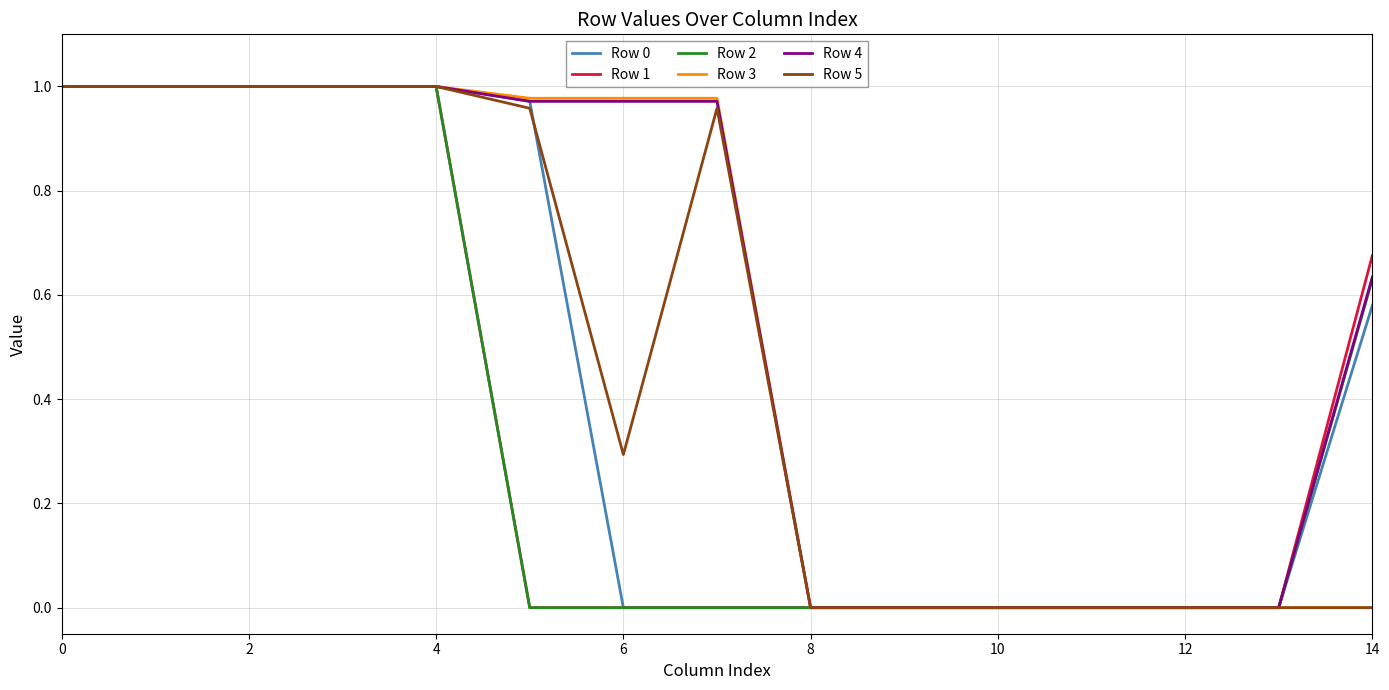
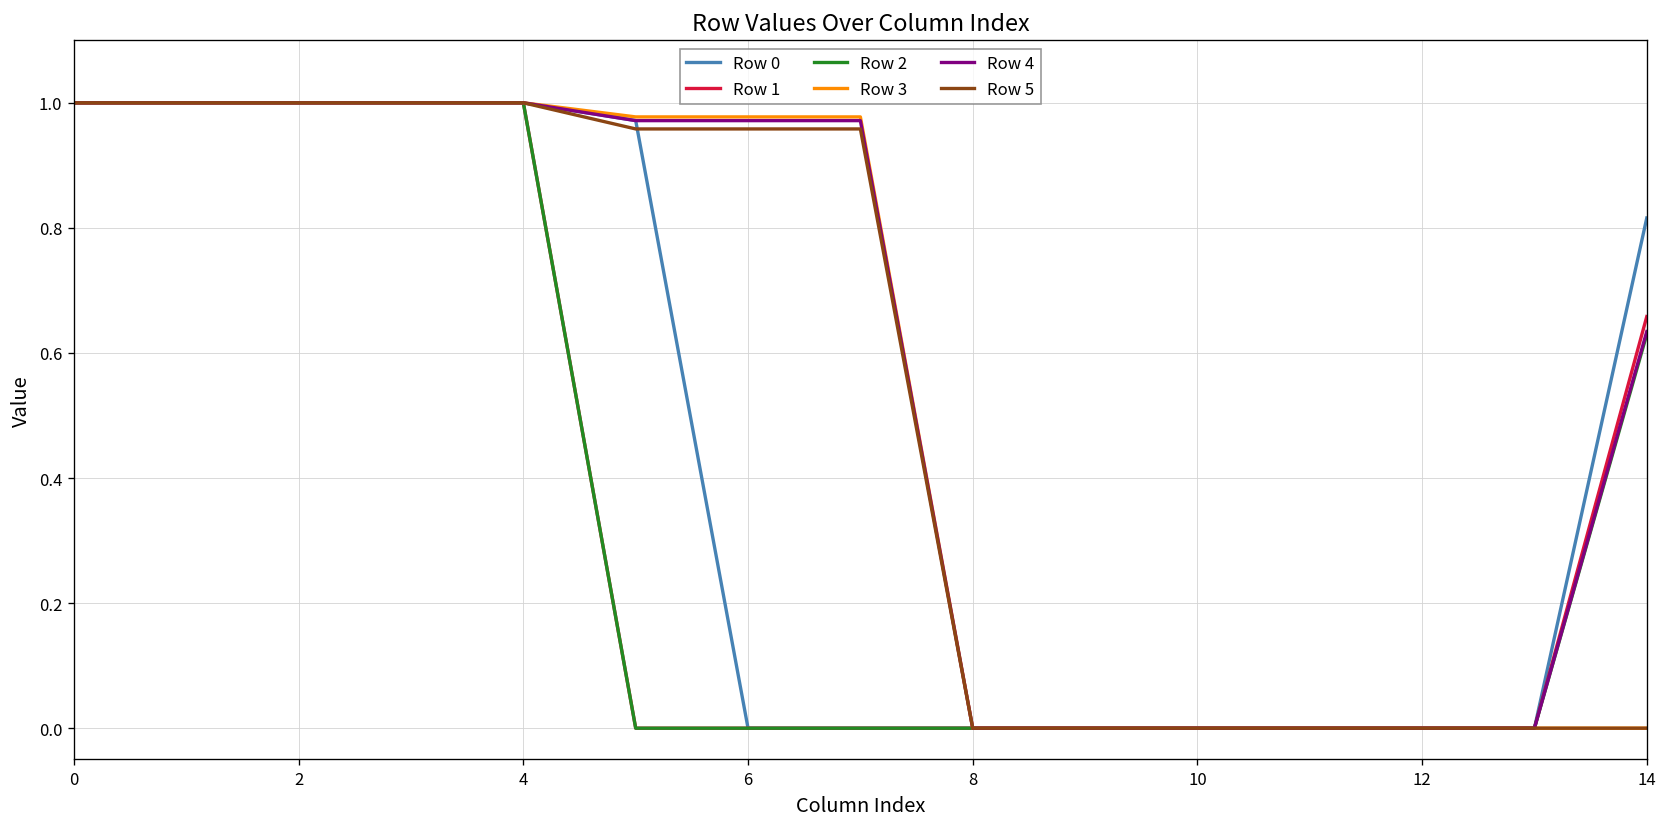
Row 5, 6: 0.29 -> 0.96
Row 0, 14: 0.58 -> 0.82
Row 1, 14: 0.68 -> 0.66
